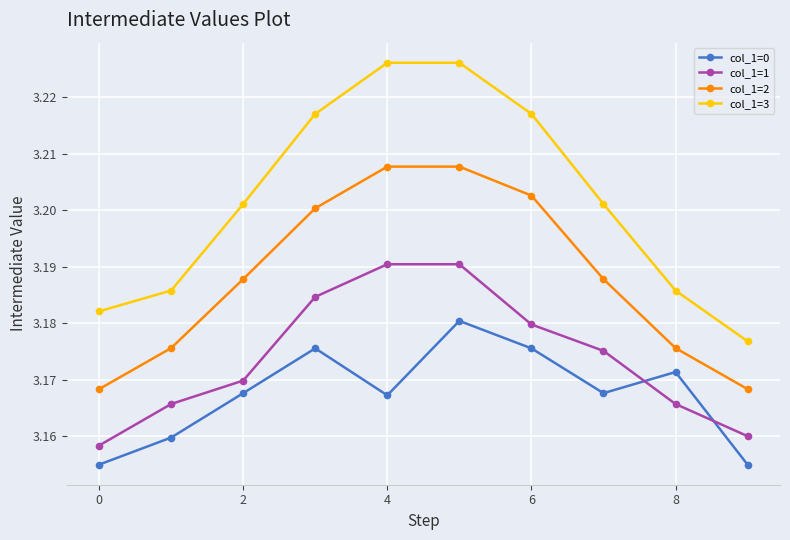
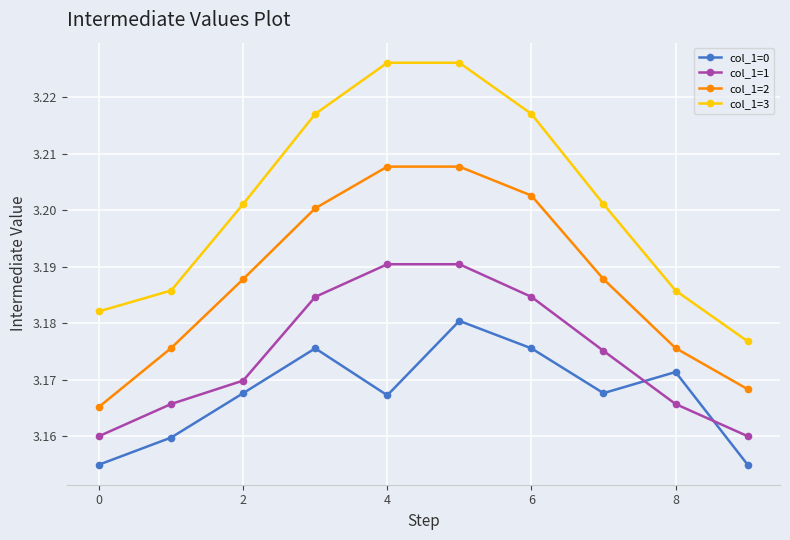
col_1=1, 0: 3.158 -> 3.160
col_1=2, 0: 3.168 -> 3.165
col_1=1, 6: 3.180 -> 3.185
